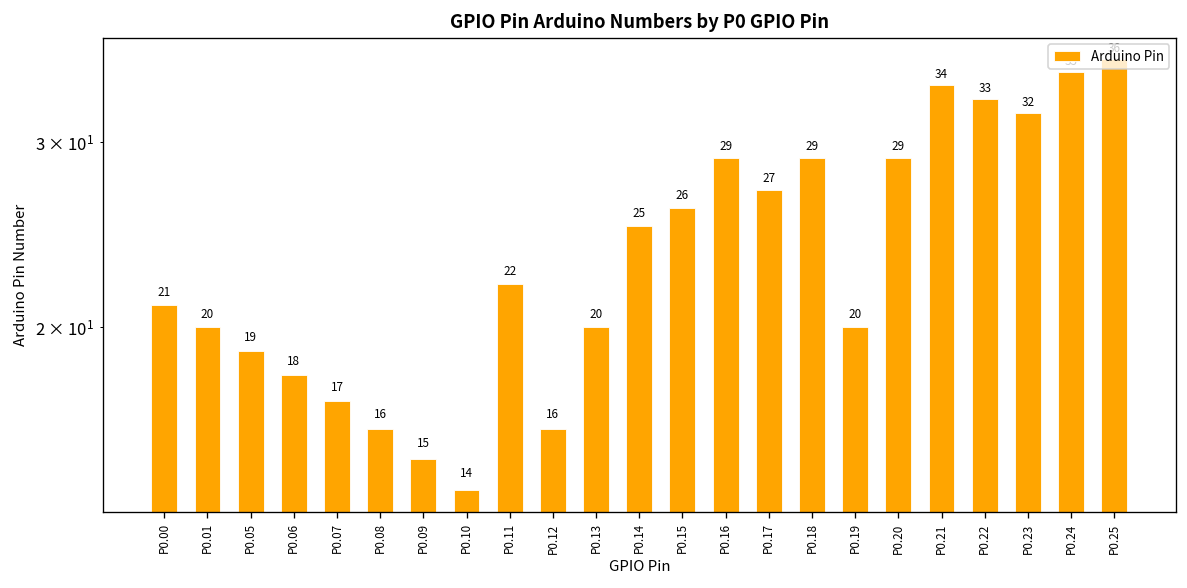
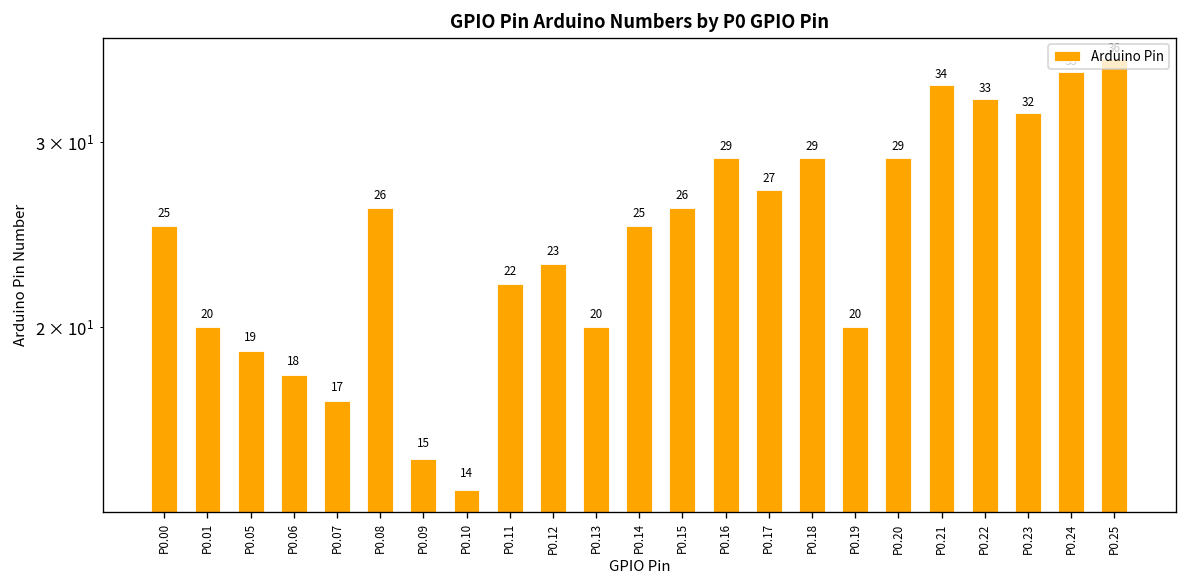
P0.00: 21 -> 25
P0.08: 16 -> 26
P0.12: 16 -> 23
